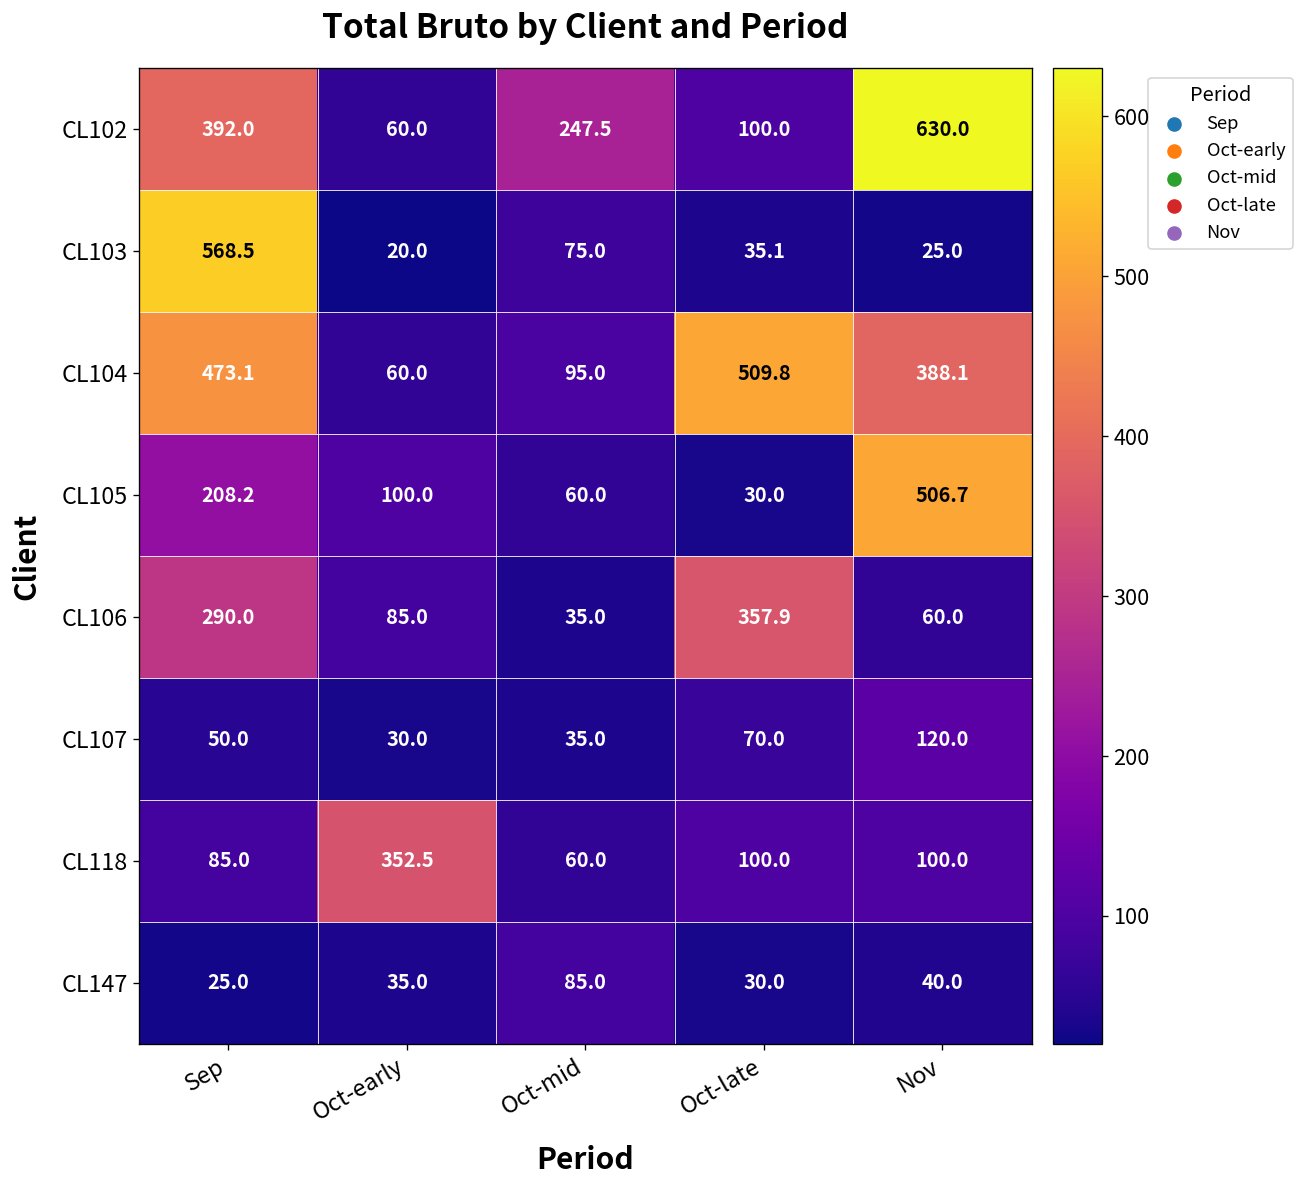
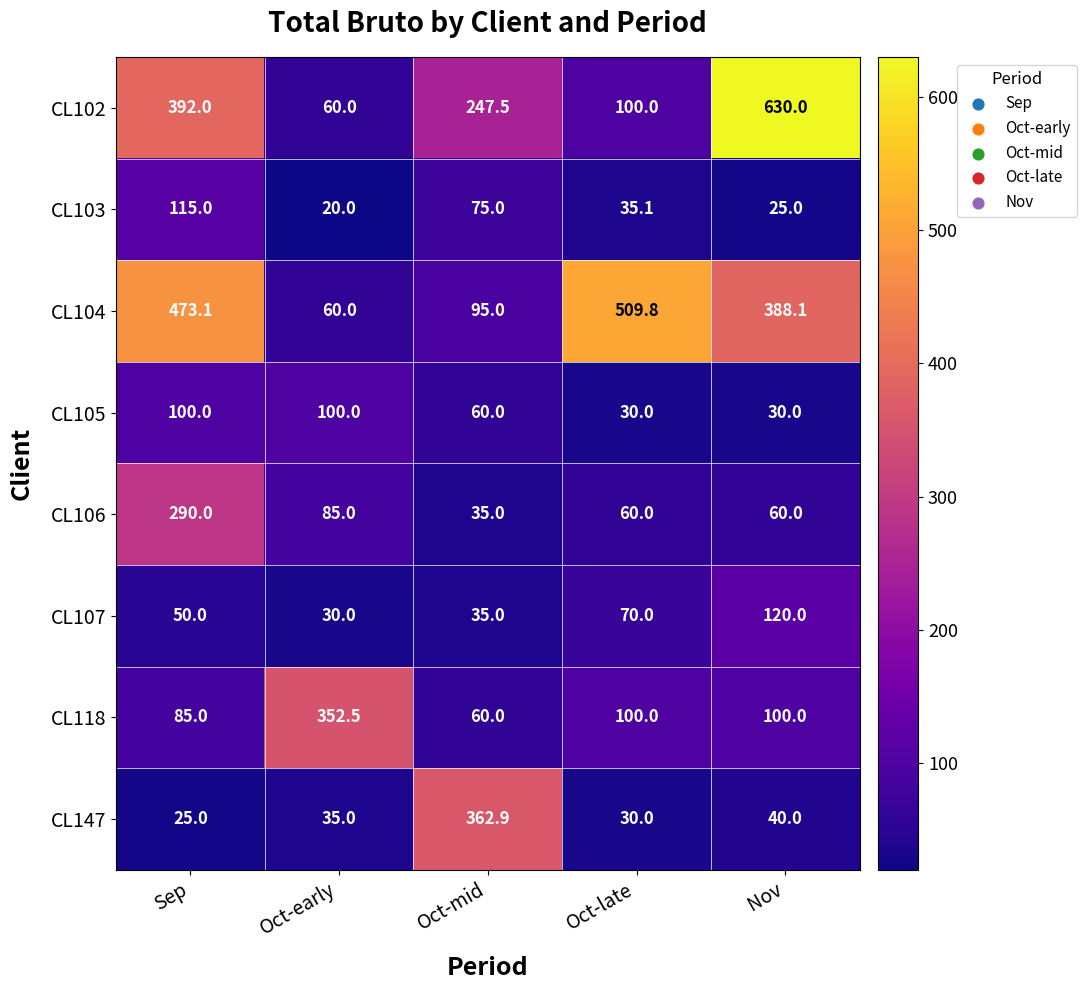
CL103, Sep: 568.5 -> 115.0
CL105, Sep: 208.2 -> 100.0
CL105, Nov: 506.7 -> 30.0
CL106, Oct-late: 357.9 -> 60.0
CL147, Oct-mid: 85.0 -> 362.9
